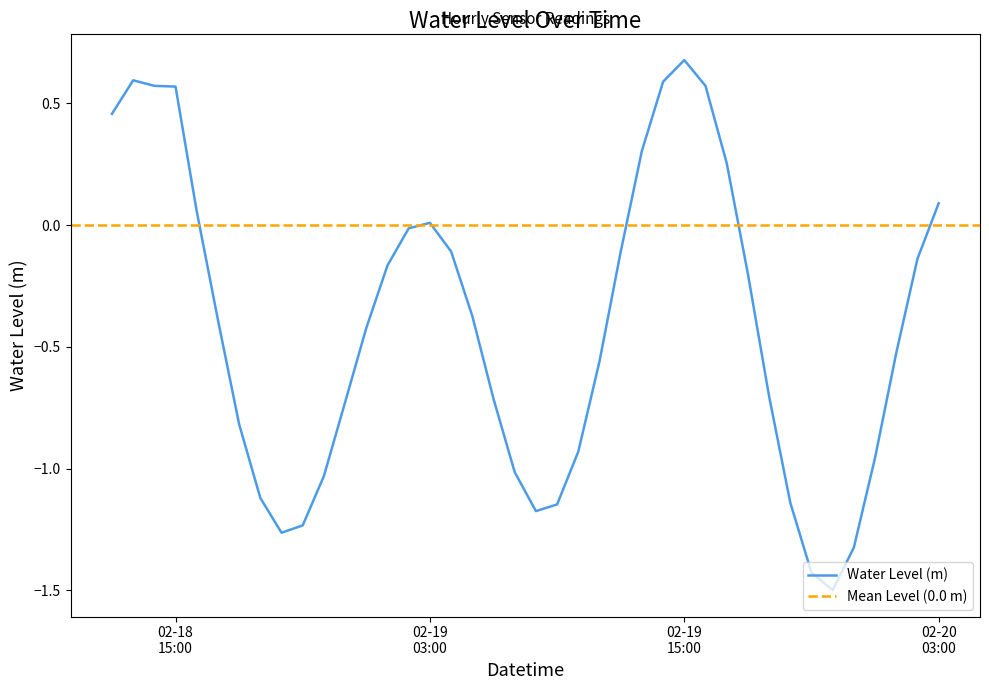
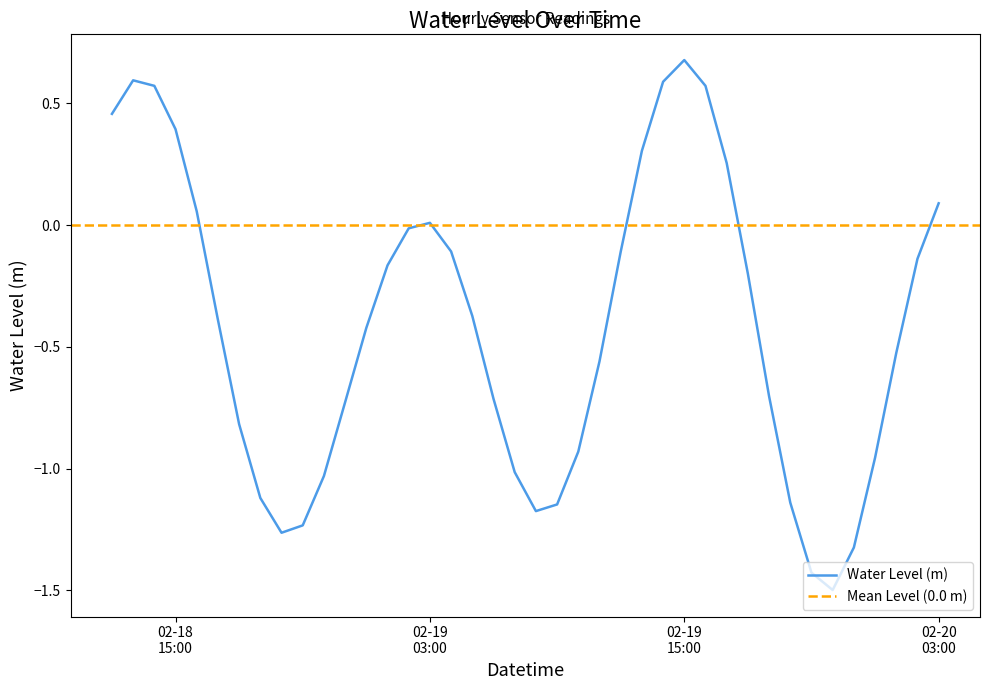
02-18 15:00: 0.57 -> 0.39
